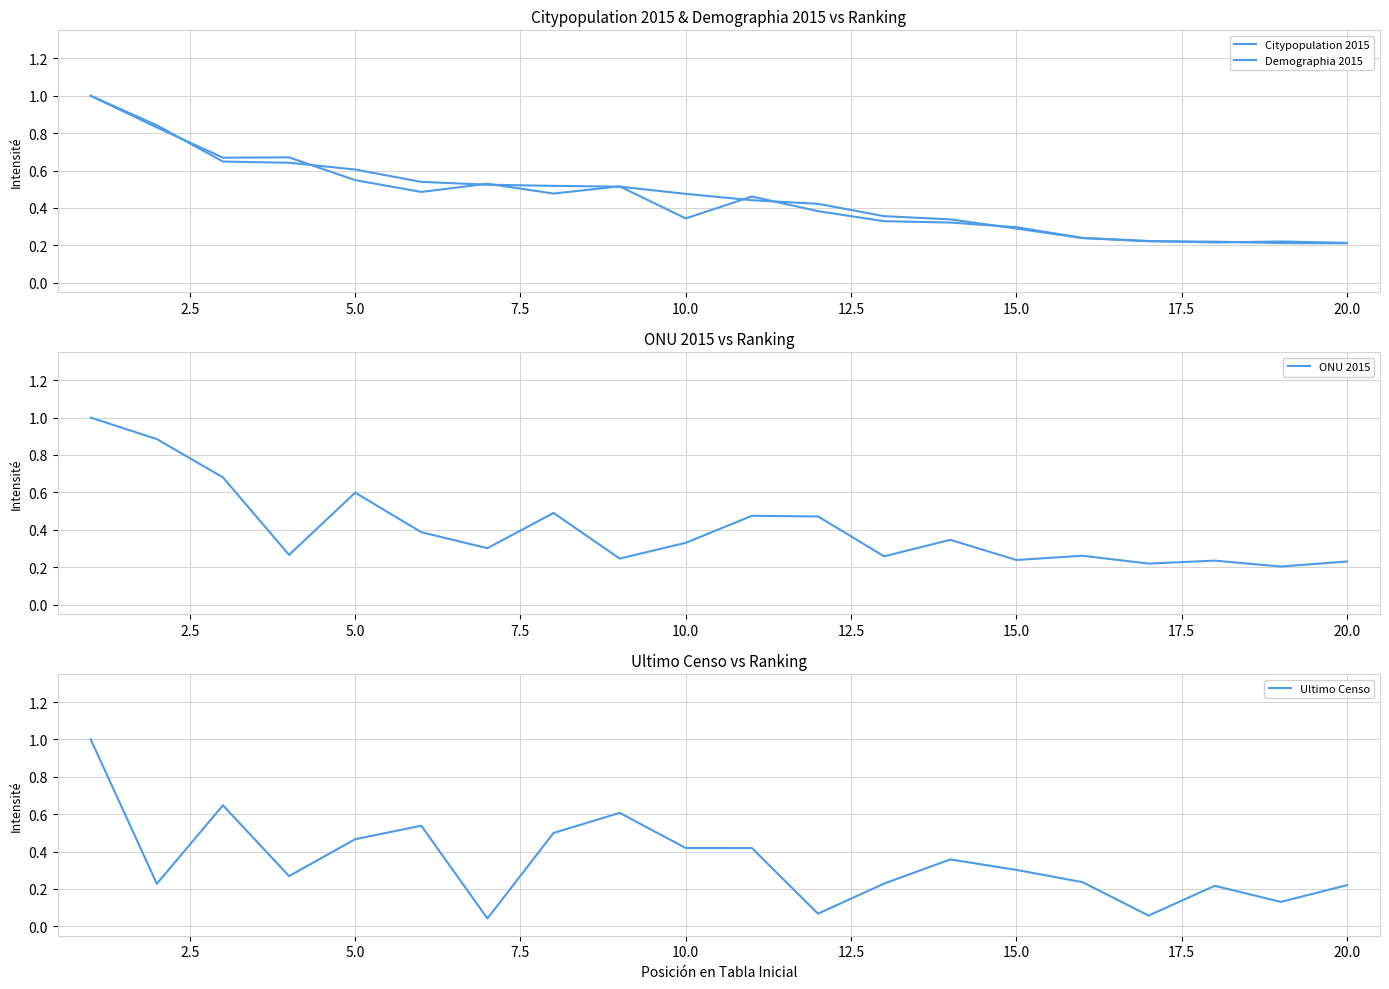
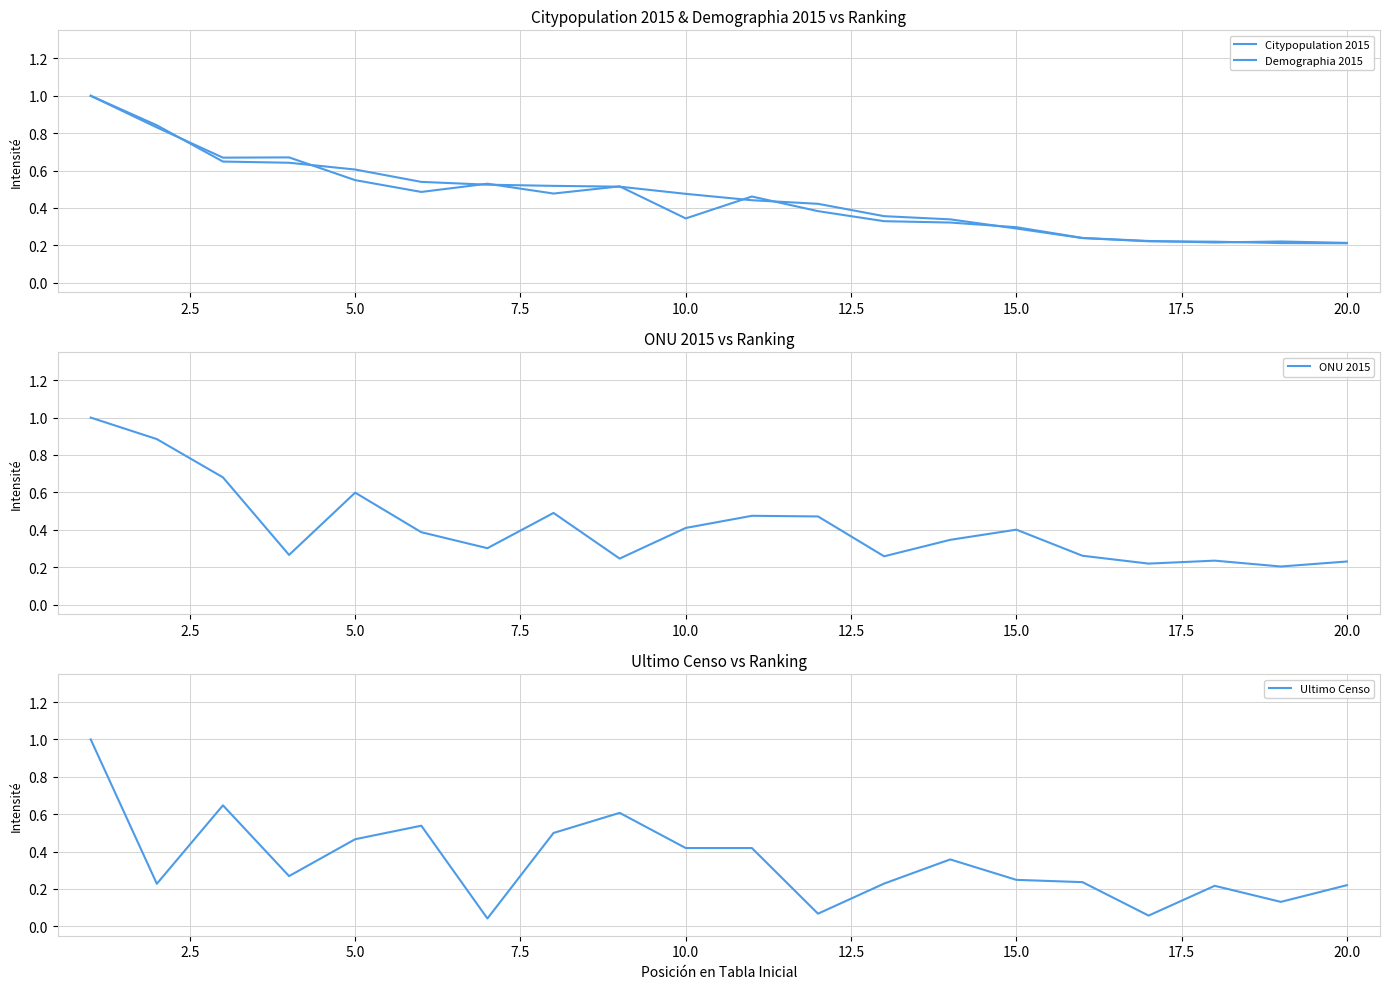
ONU 2015 vs Ranking, 10.0: 0.33 -> 0.41
ONU 2015 vs Ranking, 15.0: 0.24 -> 0.40
Ultimo Censo vs Ranking, 15.0: 0.30 -> 0.25
